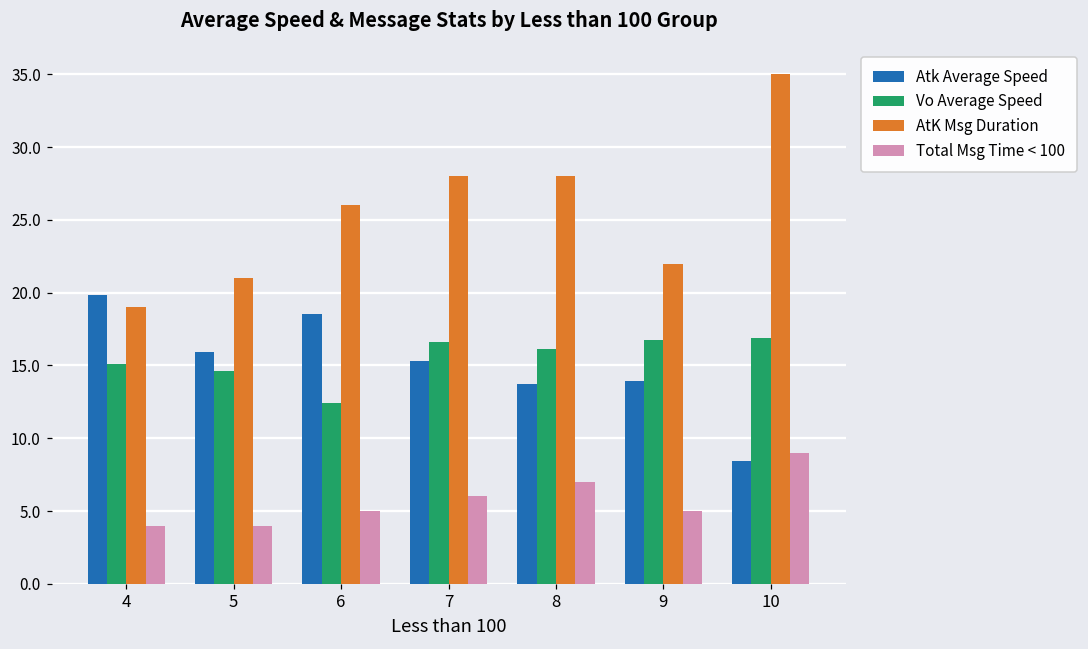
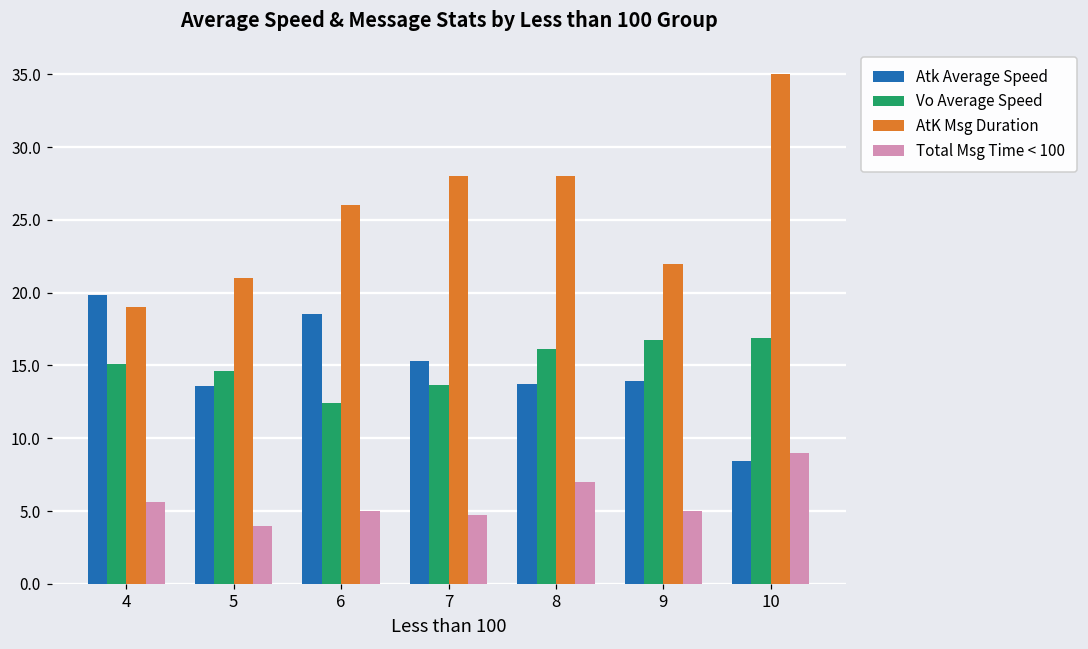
Total Msg Time < 100, 4: 4.0 -> 5.6
Atk Average Speed, 5: 16.0 -> 13.6
Vo Average Speed, 7: 16.6 -> 13.6
Total Msg Time < 100, 7: 6.0 -> 4.7
